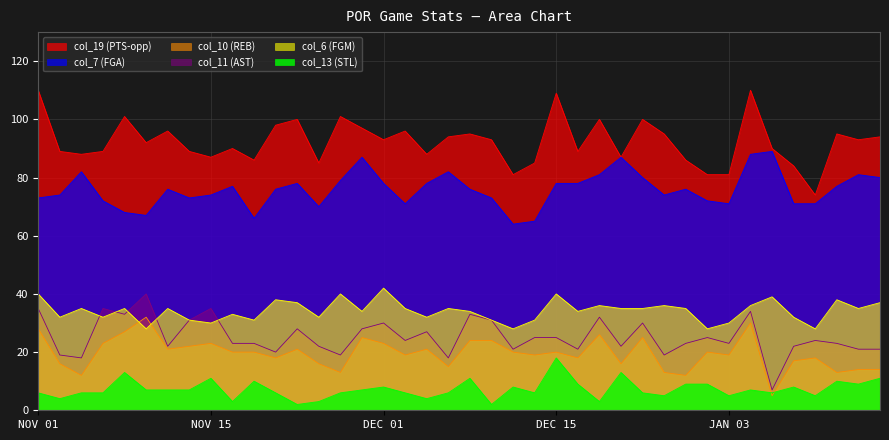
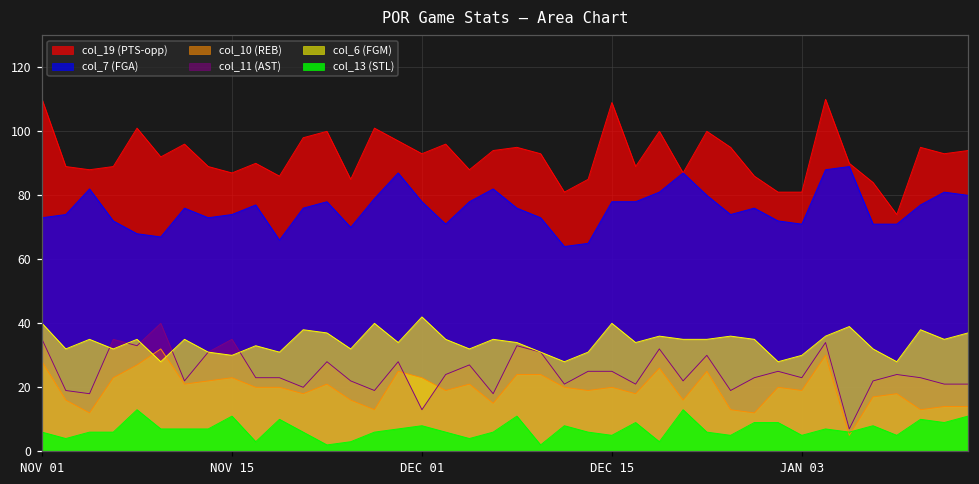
col_11 (AST), DEC 01: 30 -> 13
col_13 (STL), DEC 15: 18 -> 5
